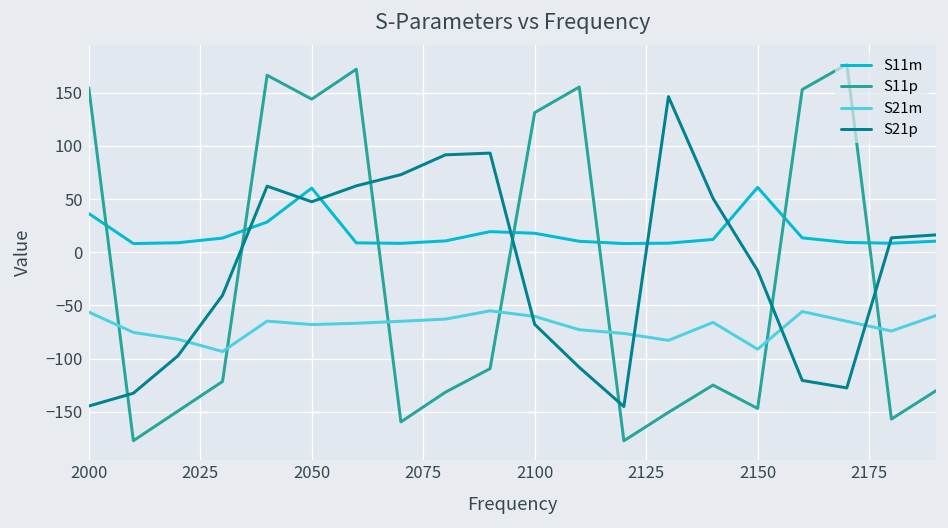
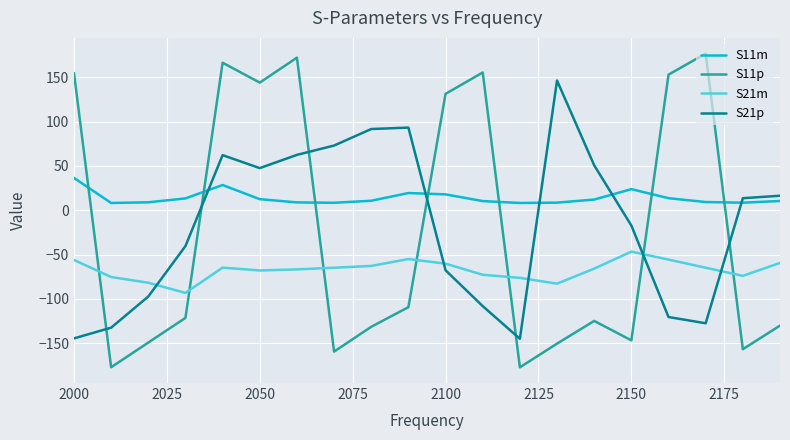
S11m, 2050: 60 -> 10
S11m, 2150: 60 -> 20
S21m, 2150: -90 -> -50
